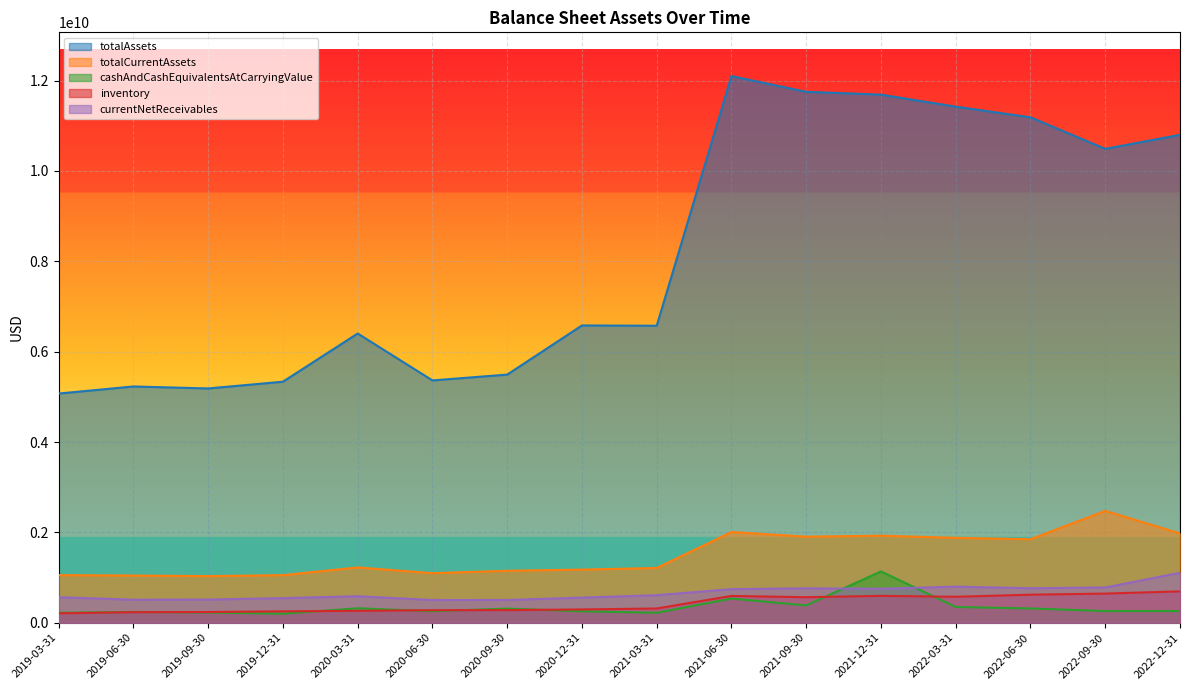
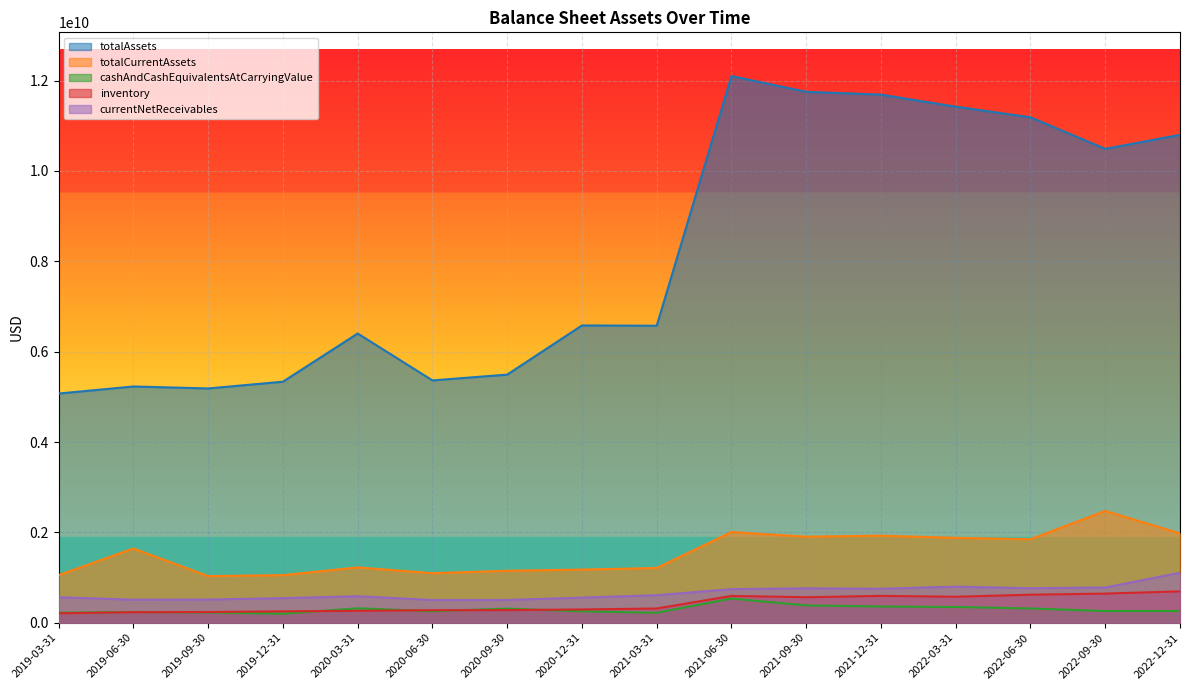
totalCurrentAssets, 2019-06-30: 1000000000 -> 1600000000
cashAndCashEquivalentsAtCarryingValue, 2021-12-31: 1100000000 -> 400000000
